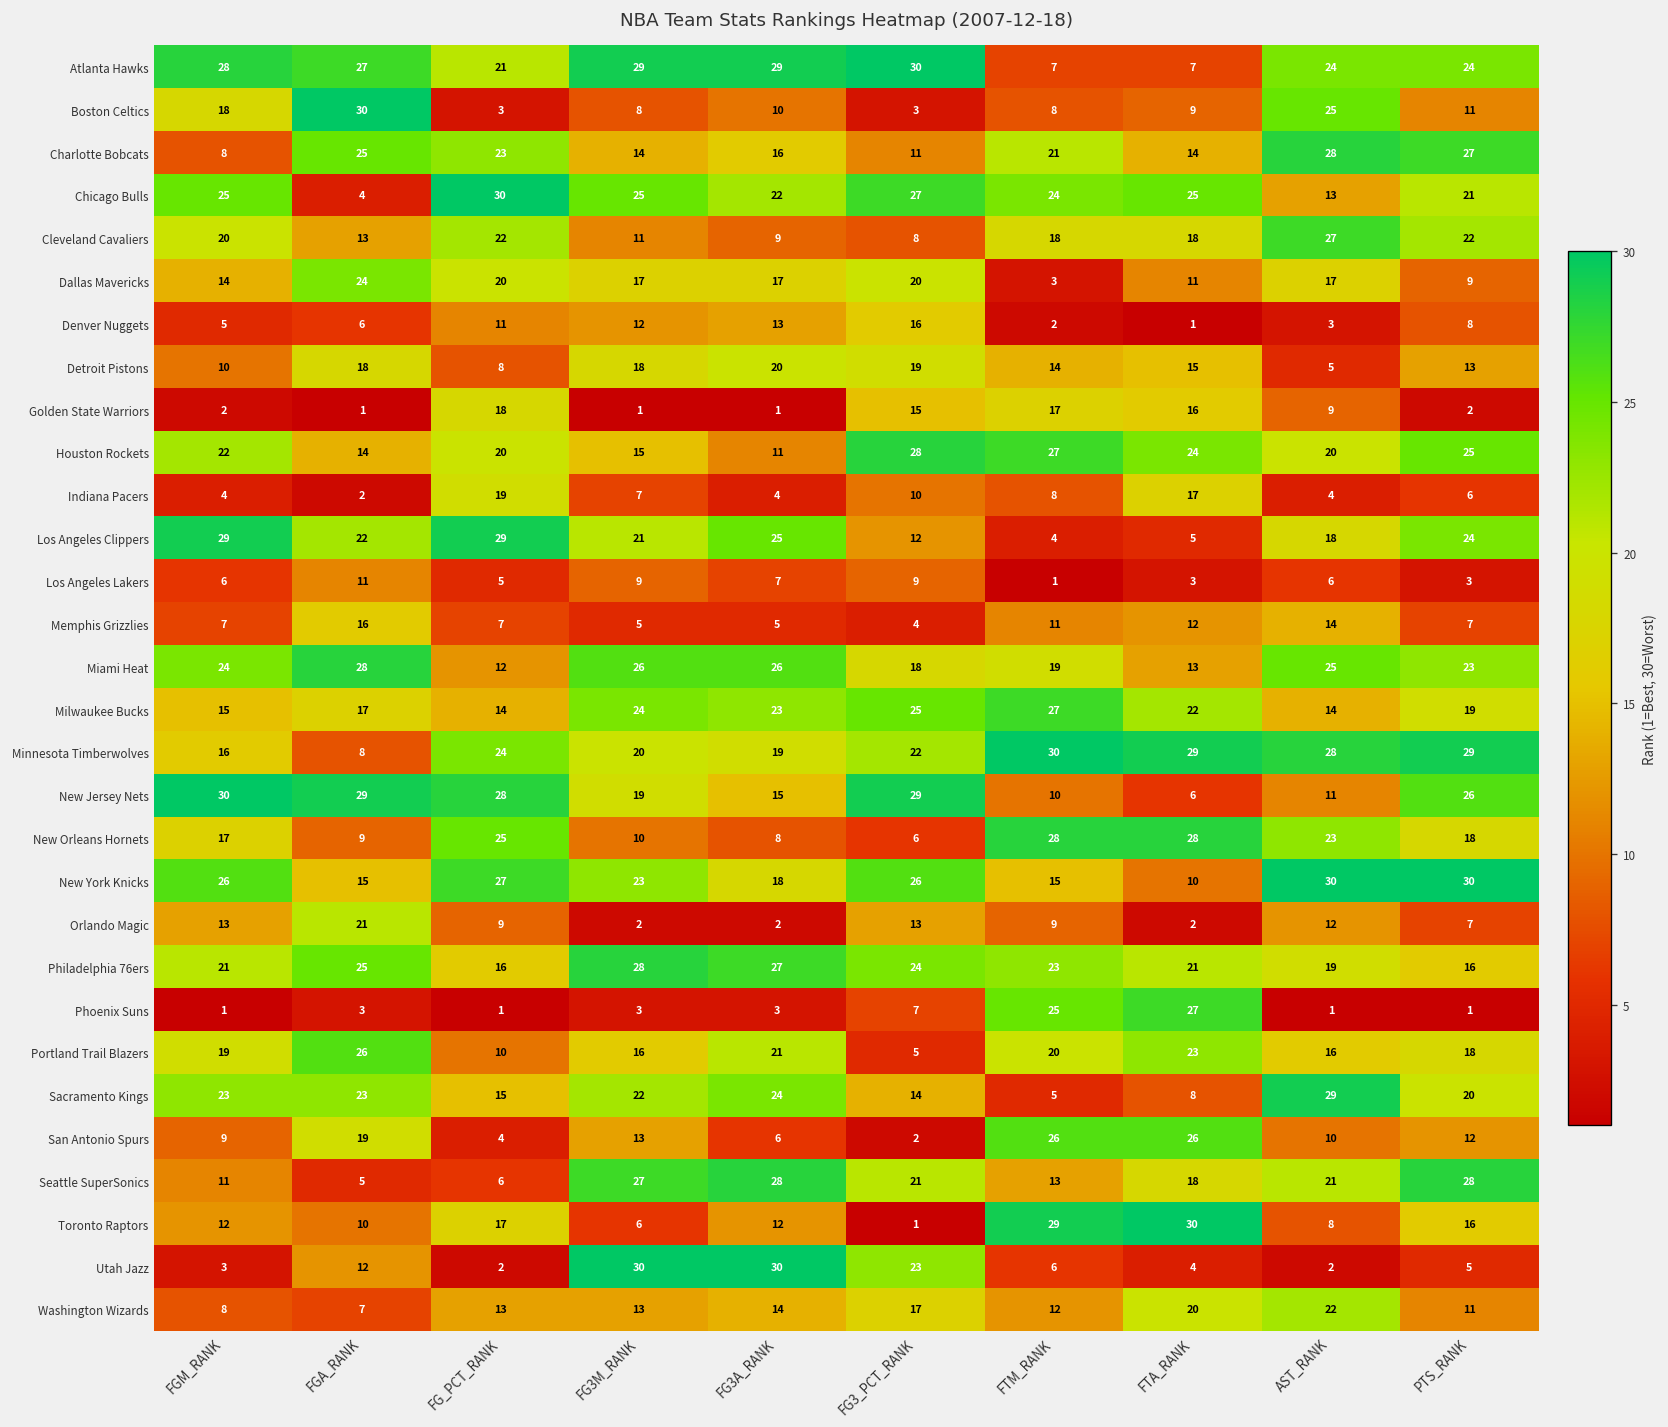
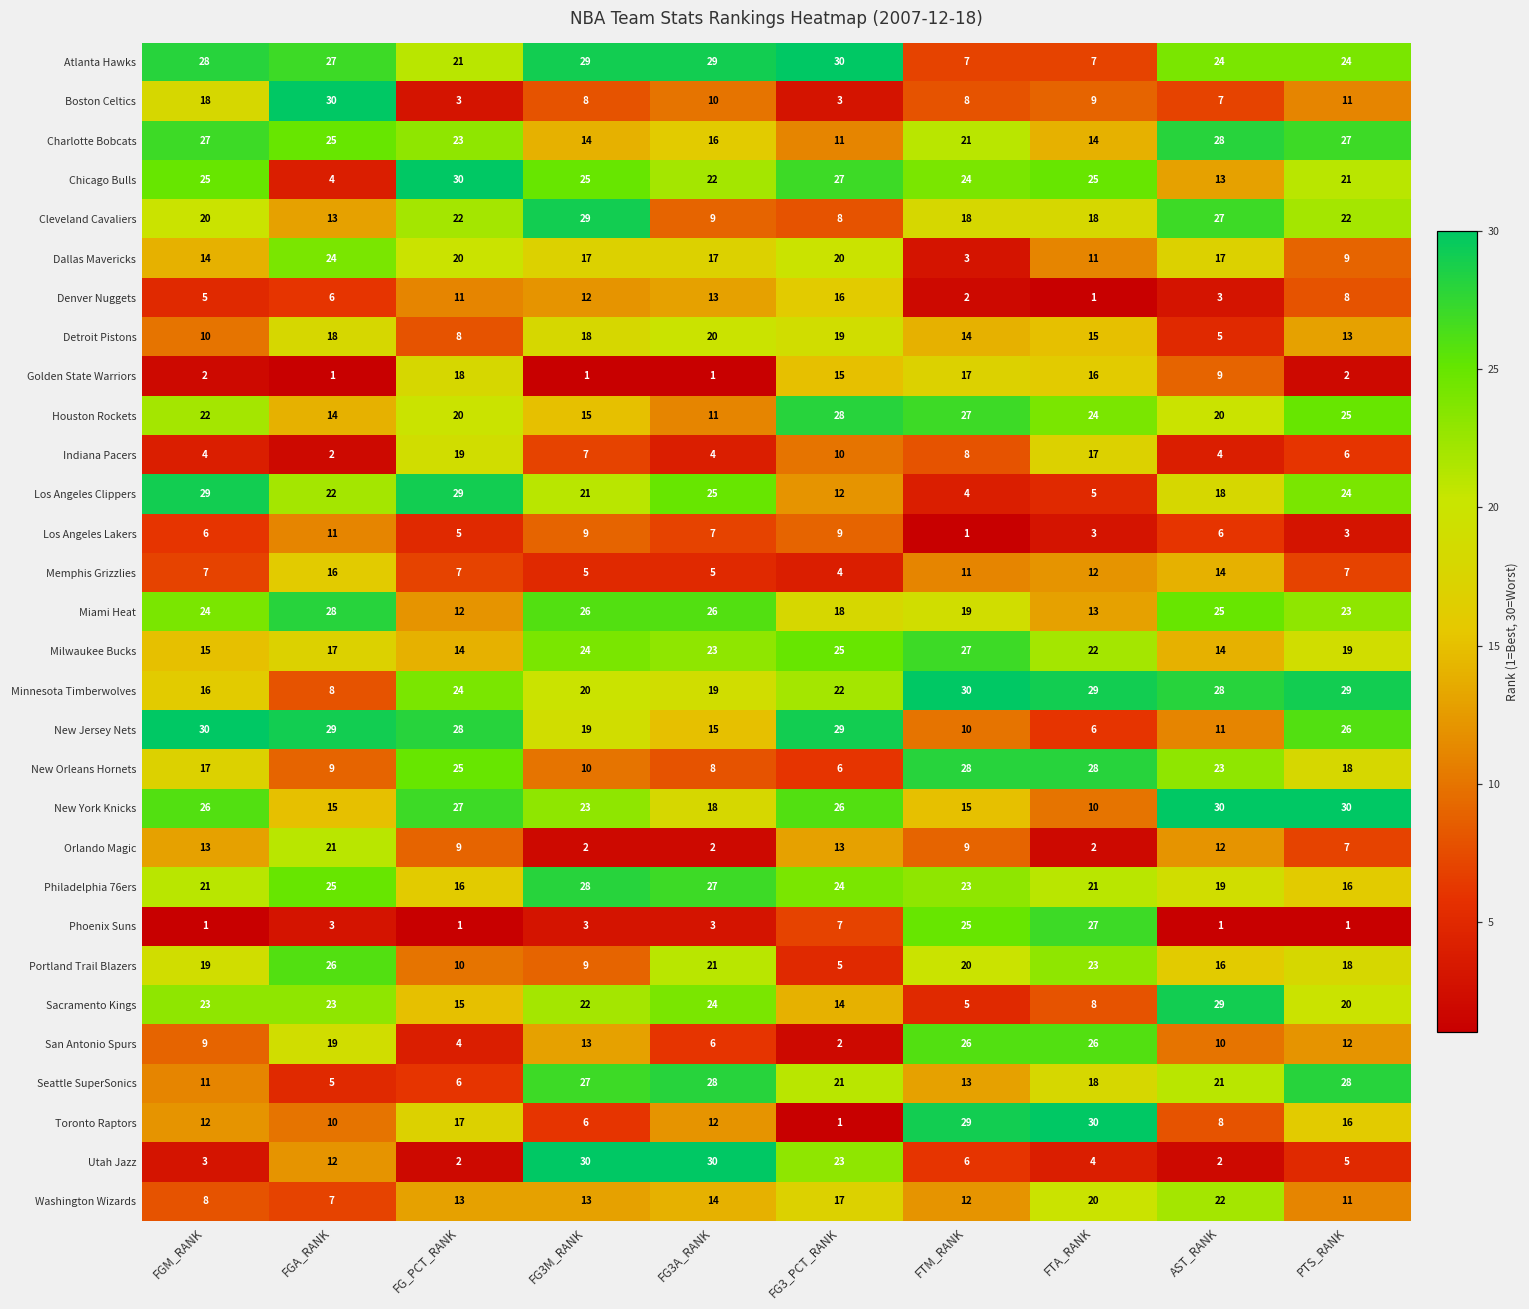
Boston Celtics, AST_RANK: 25 -> 7
Charlotte Bobcats, FGM_RANK: 8 -> 27
Cleveland Cavaliers, FG3M_RANK: 11 -> 29
Portland Trail Blazers, FG3M_RANK: 16 -> 9
